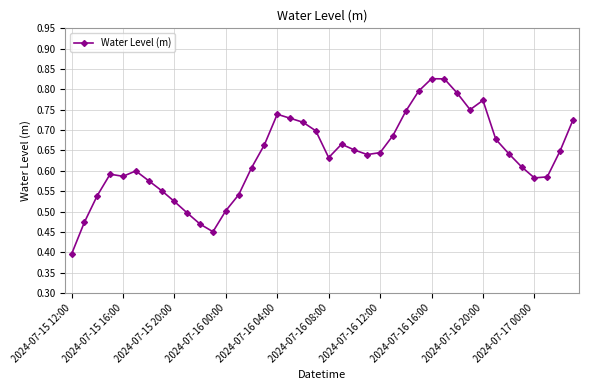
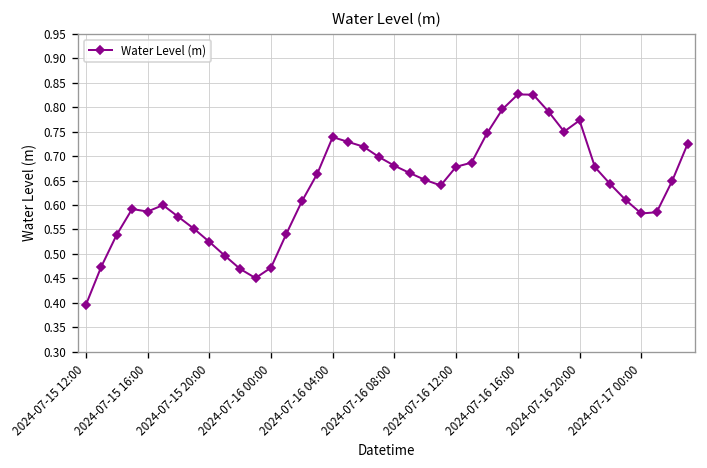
2024-07-16 00:00: 0.50 -> 0.47
2024-07-16 08:00: 0.63 -> 0.68
2024-07-16 12:00: 0.64 -> 0.68
